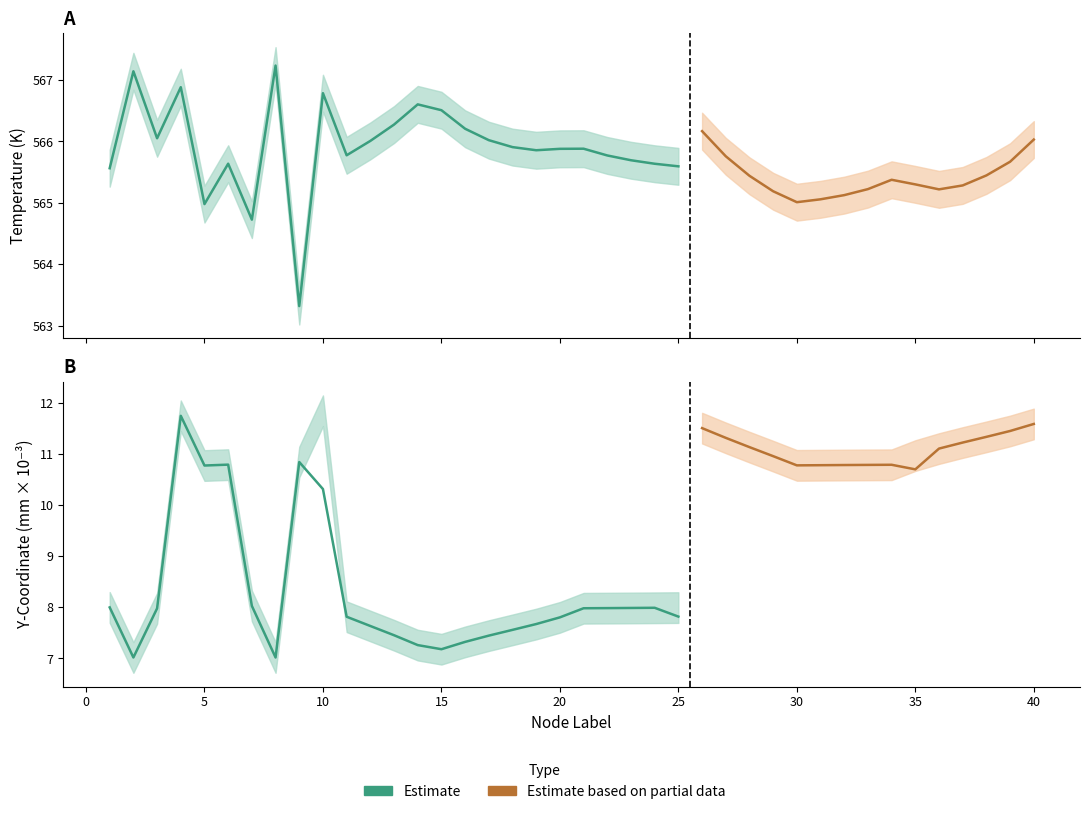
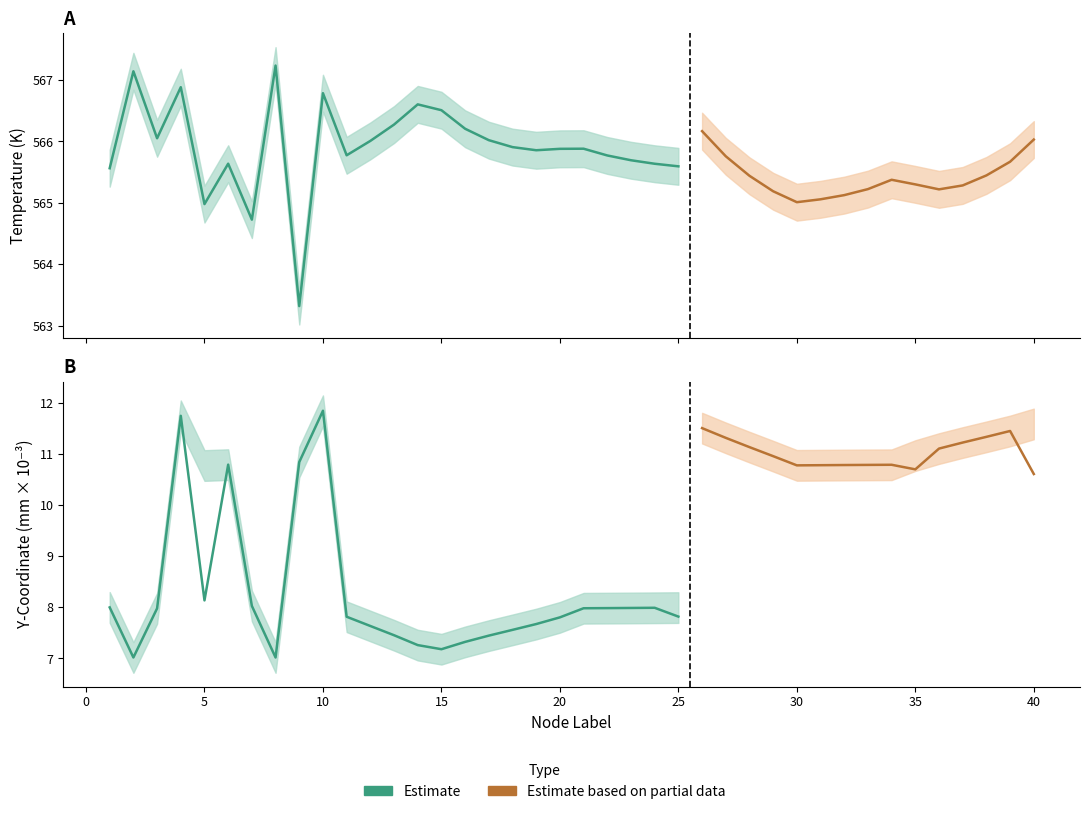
B, Estimate, 5: 10.8 -> 8.1
B, Estimate, 10: 10.3 -> 11.9
B, Estimate based on partial data, 40: 11.6 -> 10.6
